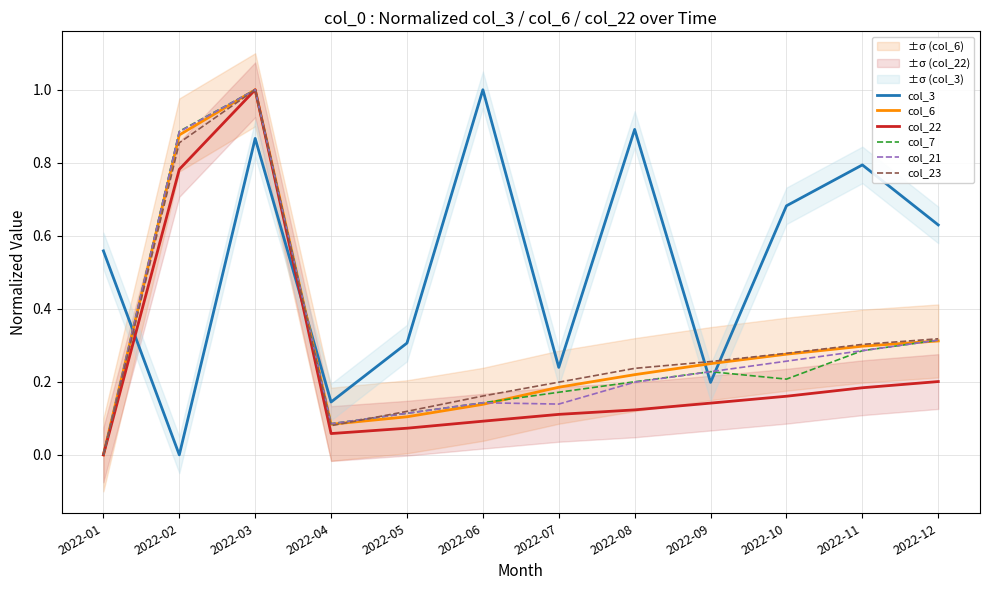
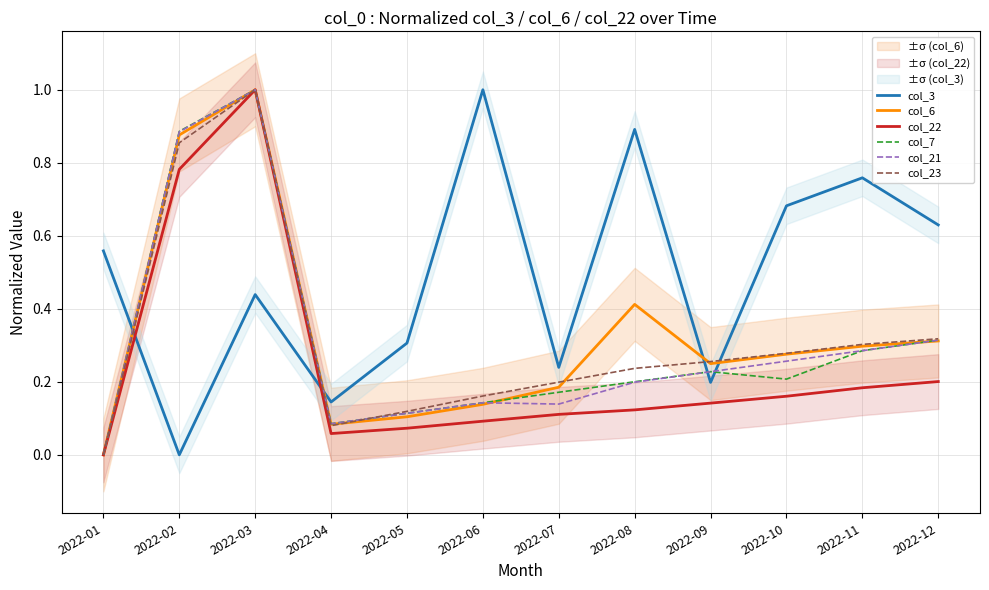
col_3, 2022-03: 0.87 -> 0.44
col_6, 2022-08: 0.22 -> 0.41
col_3, 2022-11: 0.79 -> 0.76
